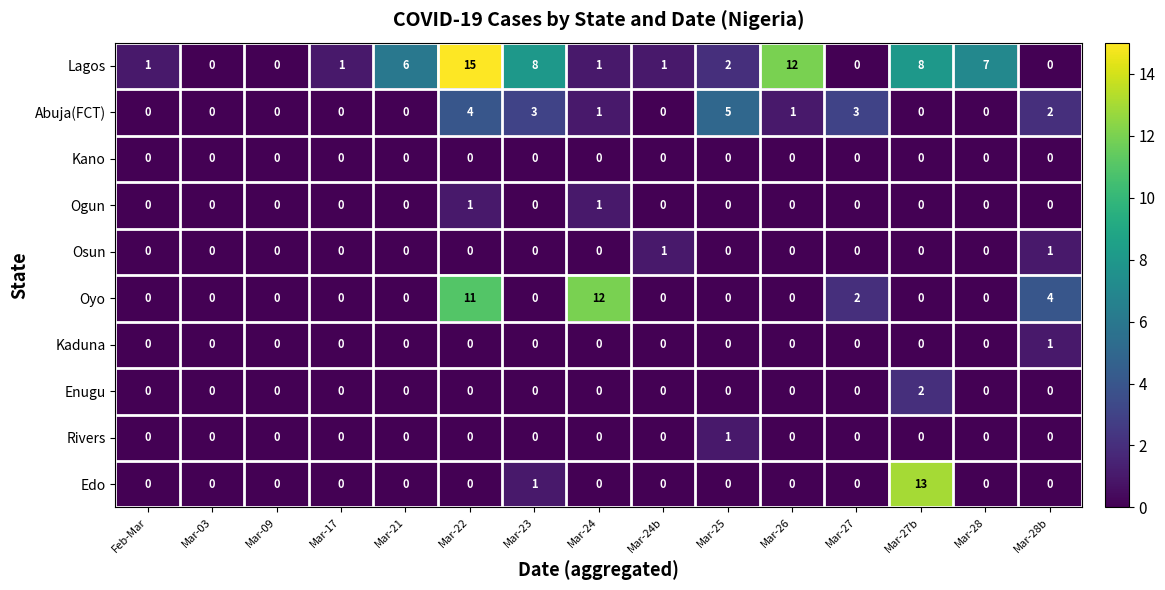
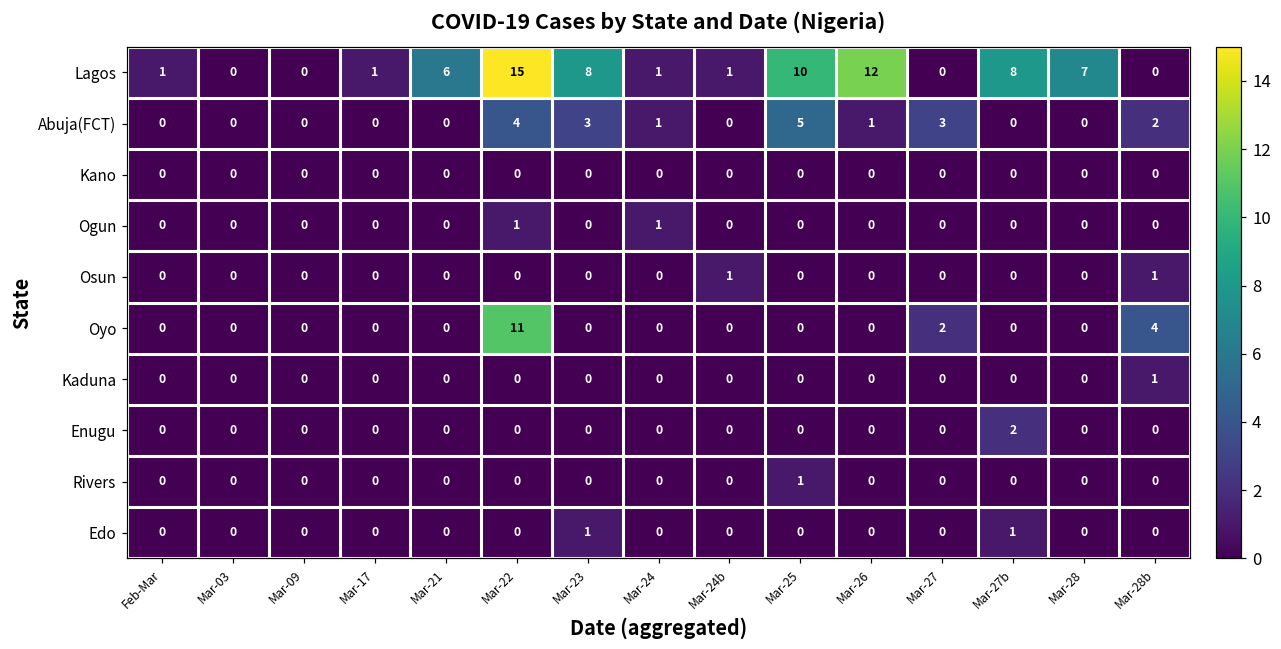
Lagos, Mar-25: 2 -> 10
Oyo, Mar-24: 12 -> 0
Edo, Mar-27b: 13 -> 1
